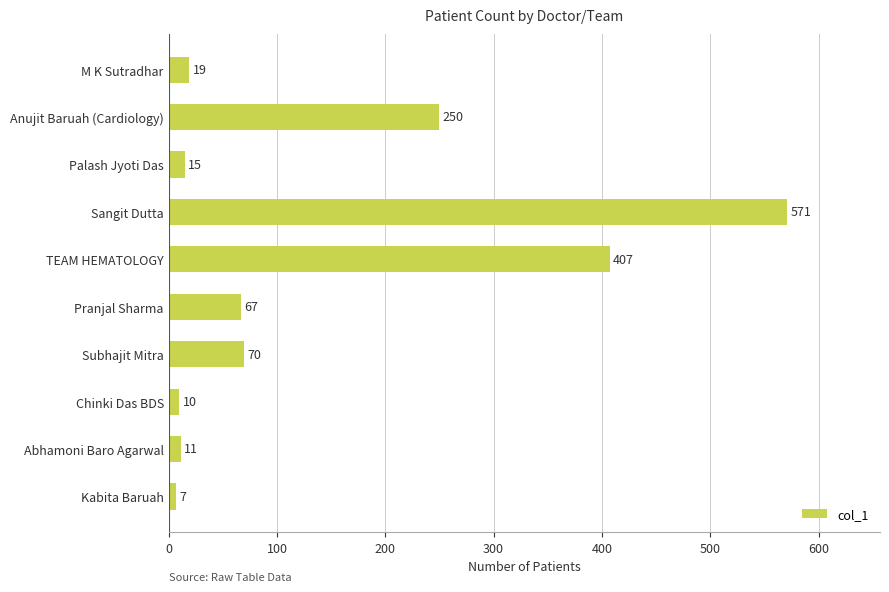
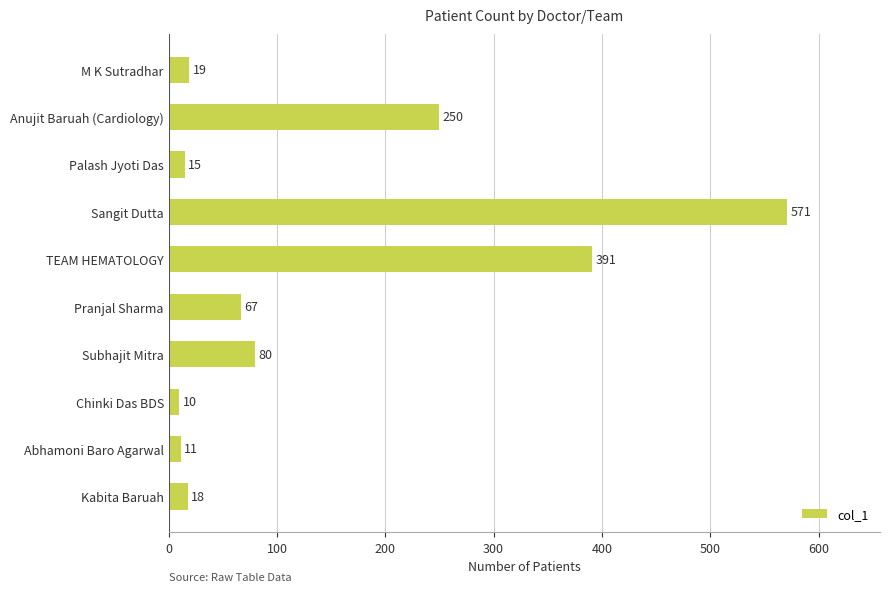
TEAM HEMATOLOGY: 407 -> 391
Subhajit Mitra: 70 -> 80
Kabita Baruah: 7 -> 18
